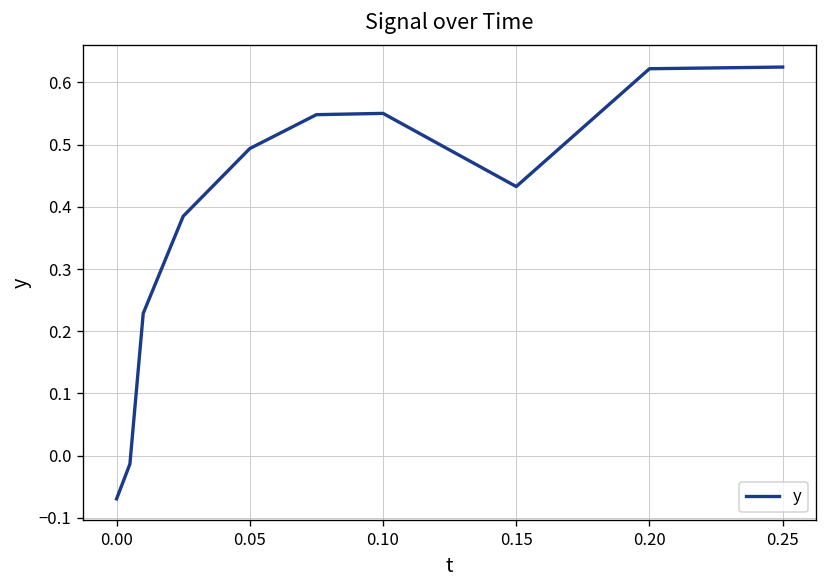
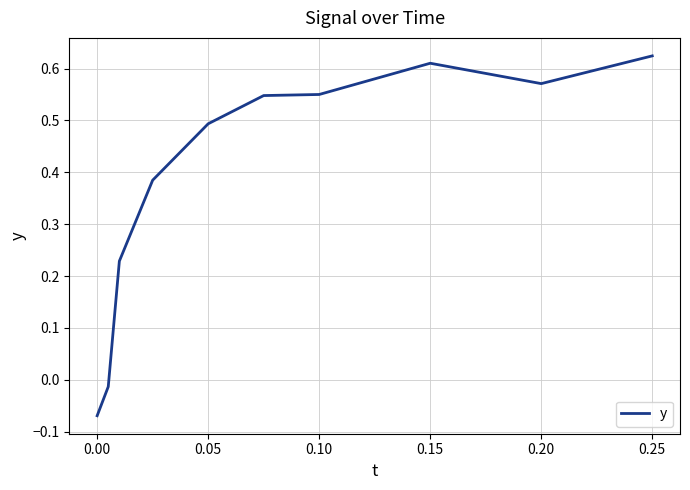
0.15: 0.43 -> 0.61
0.20: 0.62 -> 0.57
